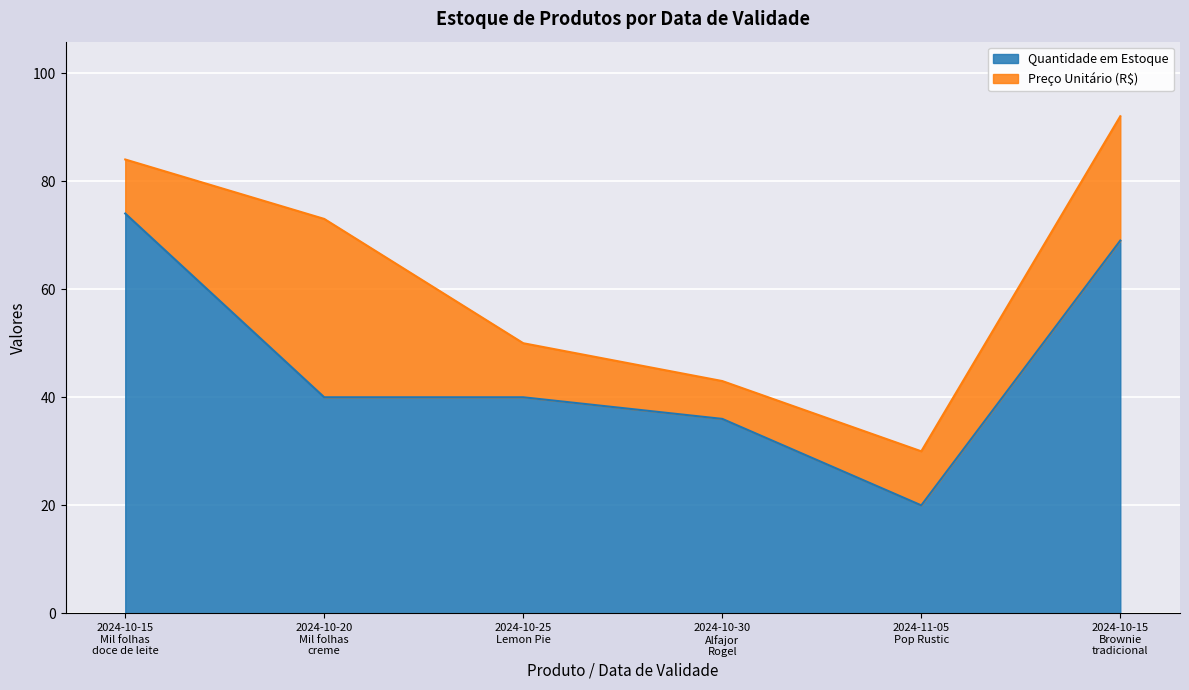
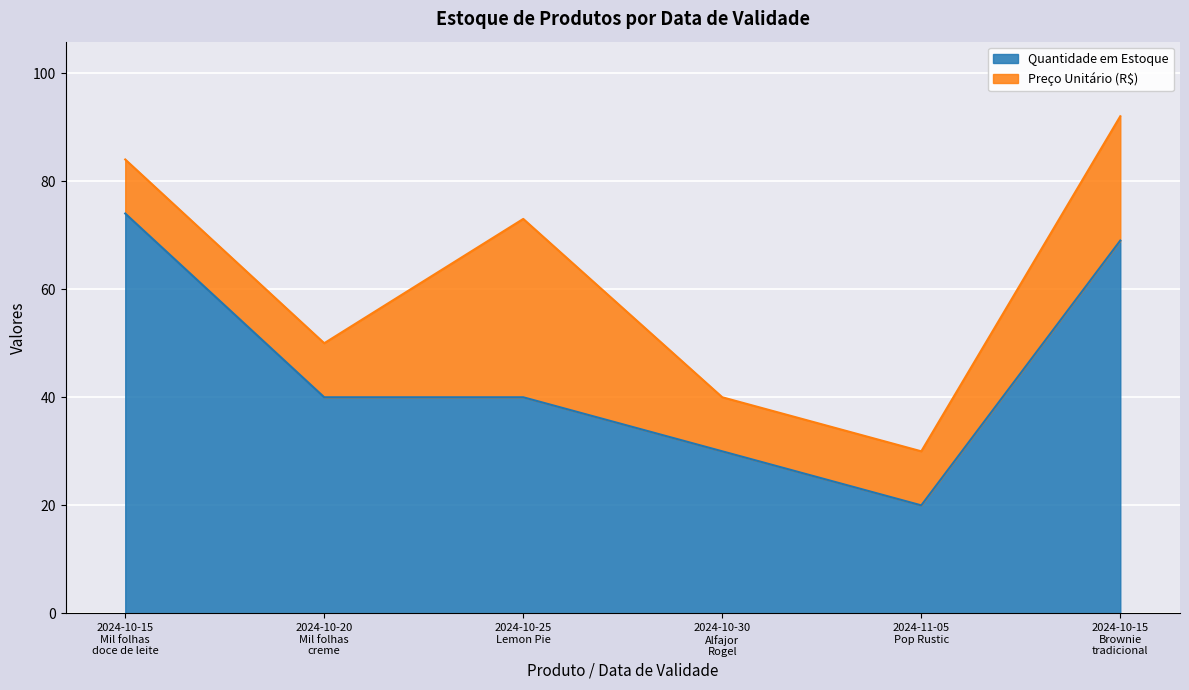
Preço Unitário (R$), 2024-10-20 Mil folhas creme: 33 -> 10
Preço Unitário (R$), 2024-10-25 Lemon Pie: 10 -> 33
Quantidade em Estoque, 2024-10-30 Alfajor Rogel: 36 -> 30
Preço Unitário (R$), 2024-10-30 Alfajor Rogel: 7 -> 10
